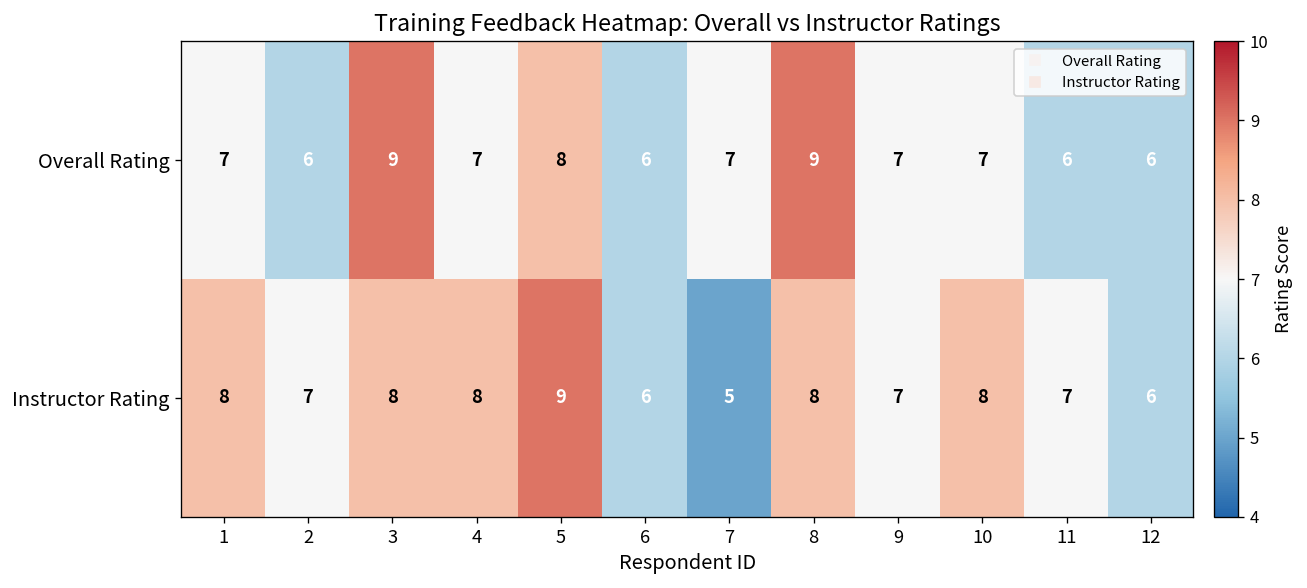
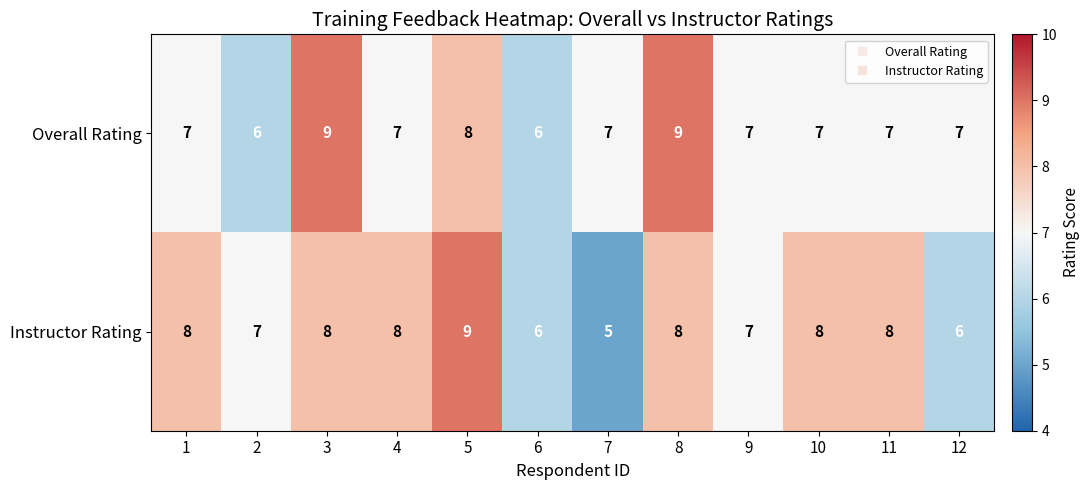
Overall Rating, 11: 6 -> 7
Overall Rating, 12: 6 -> 7
Instructor Rating, 11: 7 -> 8
